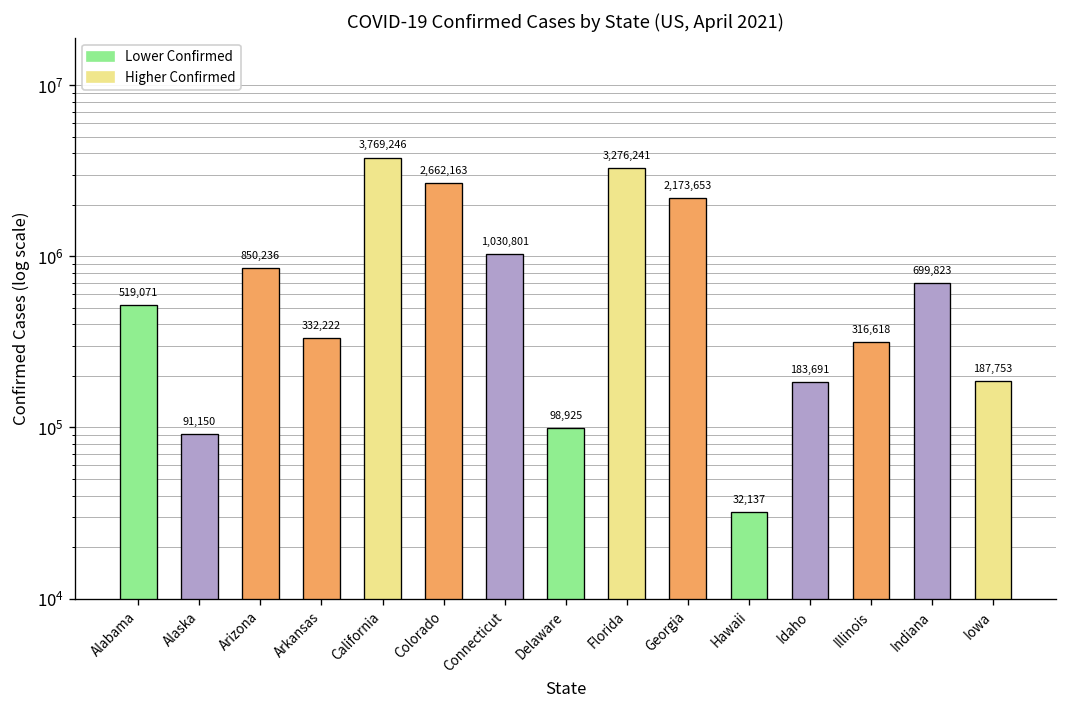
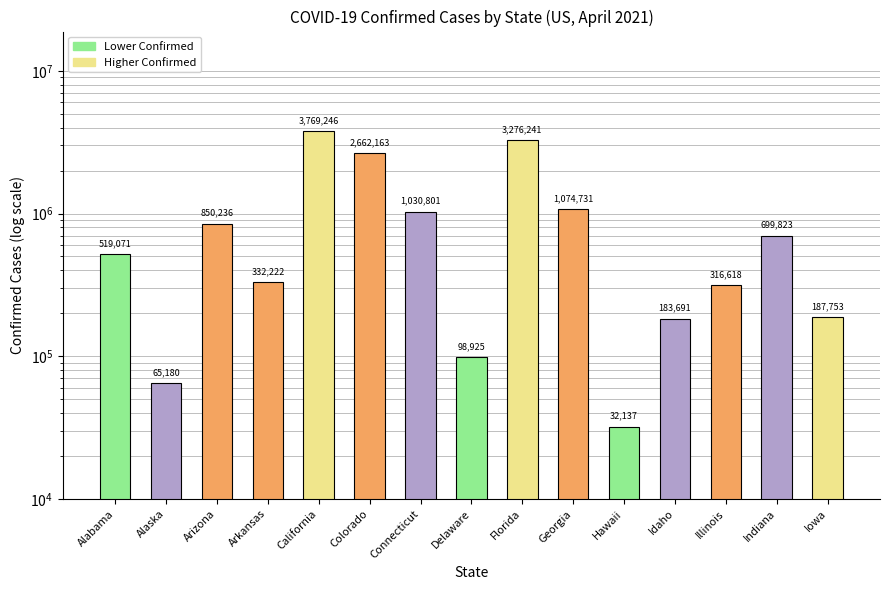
Alaska: 91,150 -> 65,180
Georgia: 2,173,653 -> 1,074,731
